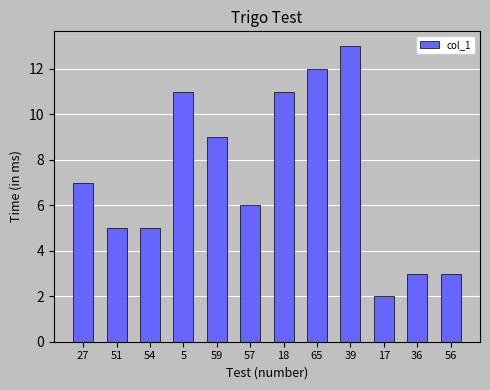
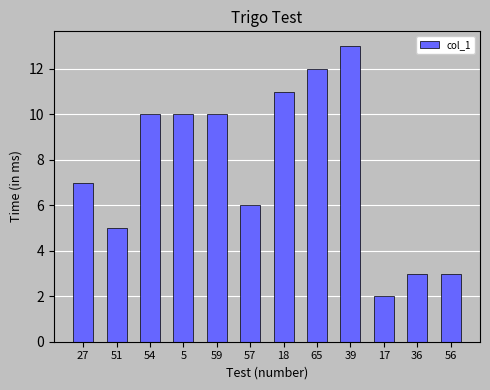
54: 5 -> 10
5: 11 -> 10
59: 9 -> 10
